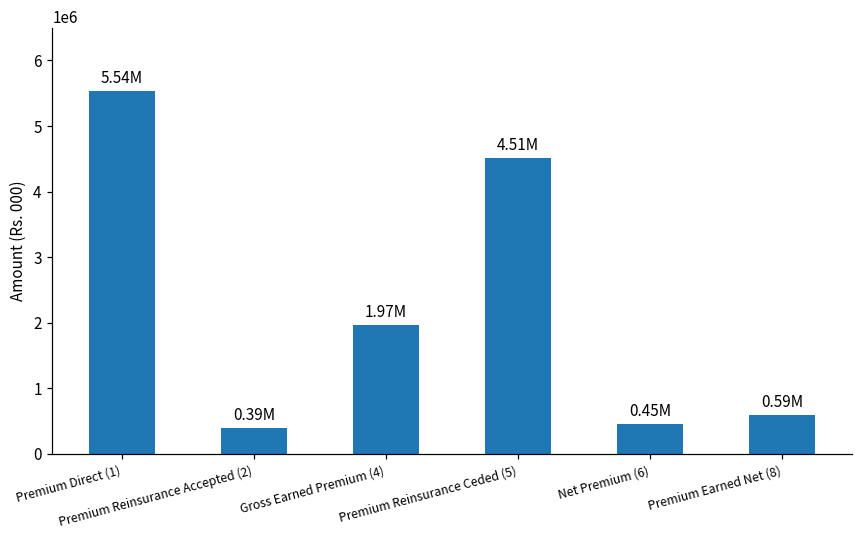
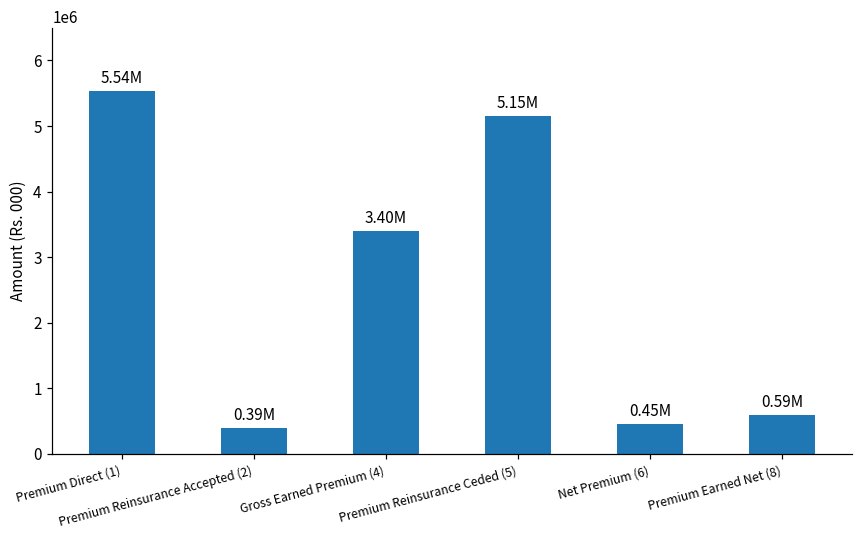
Gross Earned Premium (4): 1.97M -> 3.40M
Premium Reinsurance Ceded (5): 4.51M -> 5.15M
